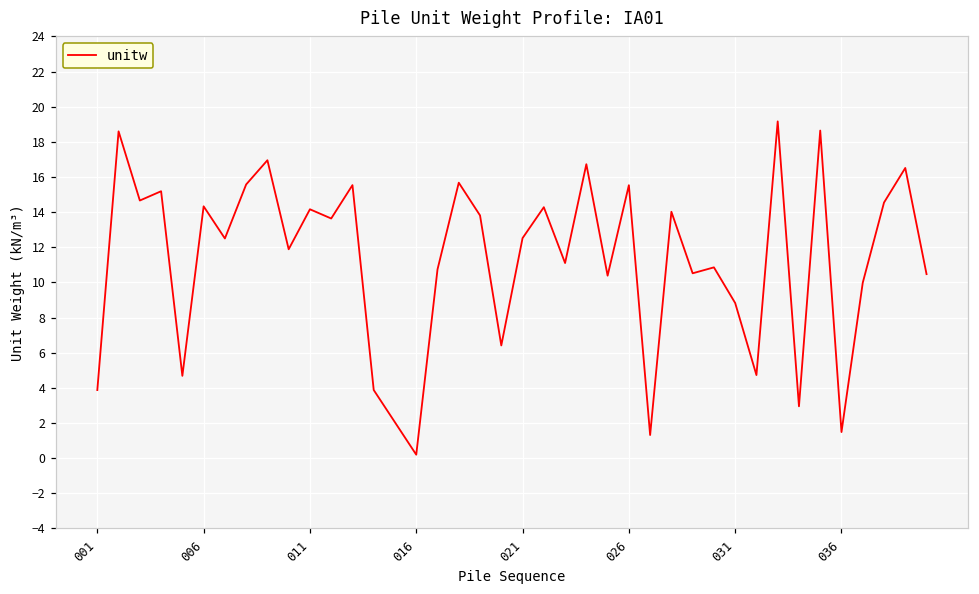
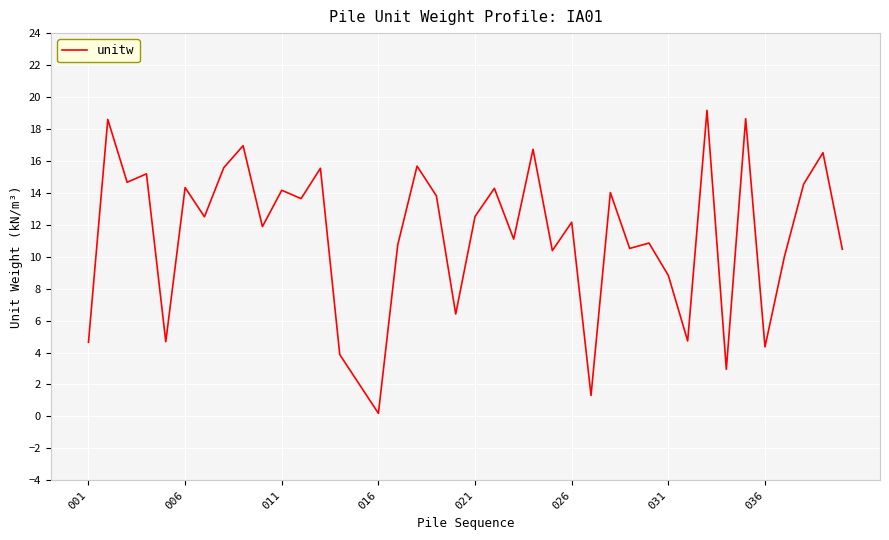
001: 3.9 -> 4.6
026: 15.5 -> 12.2
036: 1.5 -> 4.4
